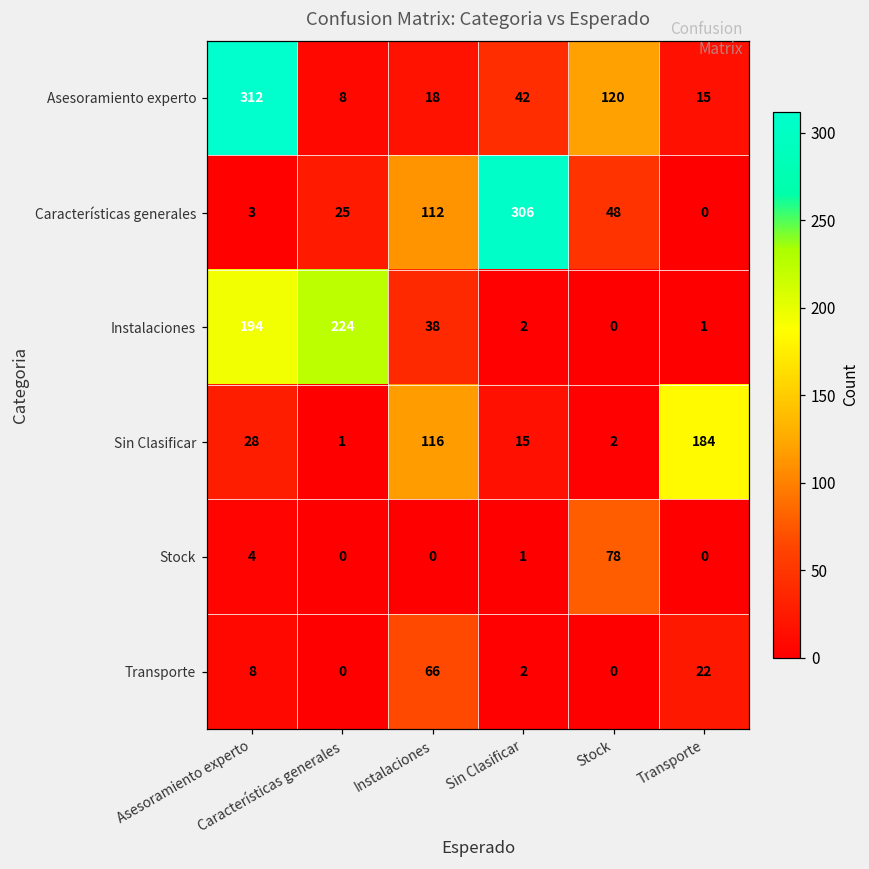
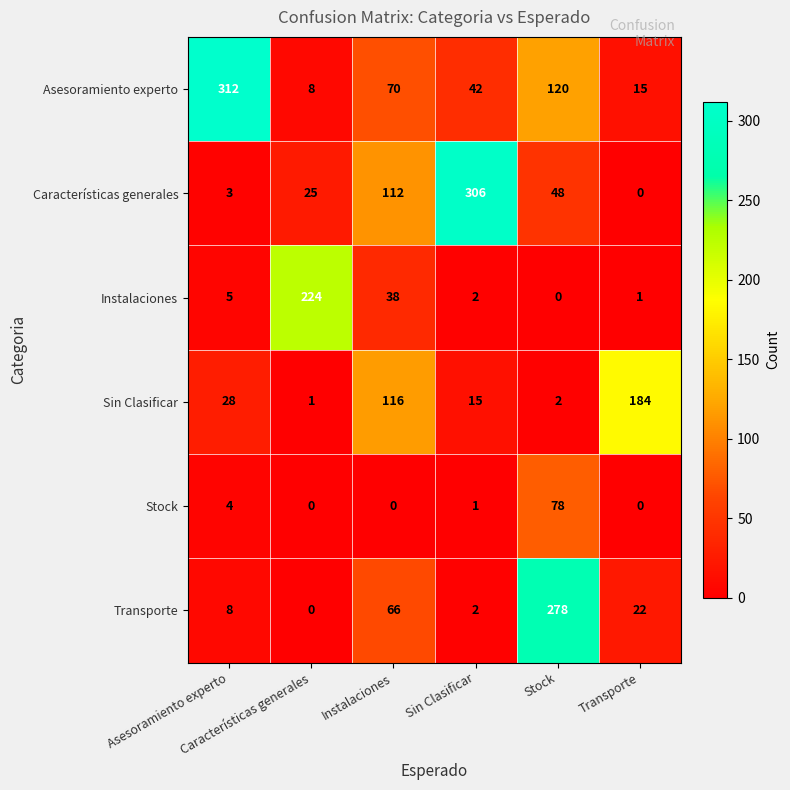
Asesoramiento experto, Instalaciones: 18 -> 70
Instalaciones, Asesoramiento experto: 194 -> 5
Transporte, Stock: 0 -> 278
